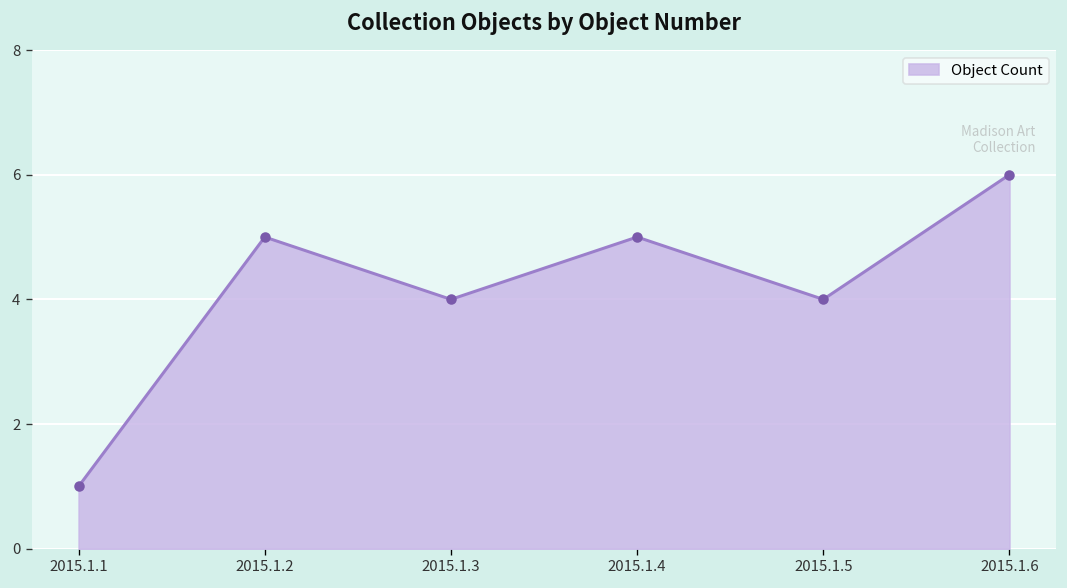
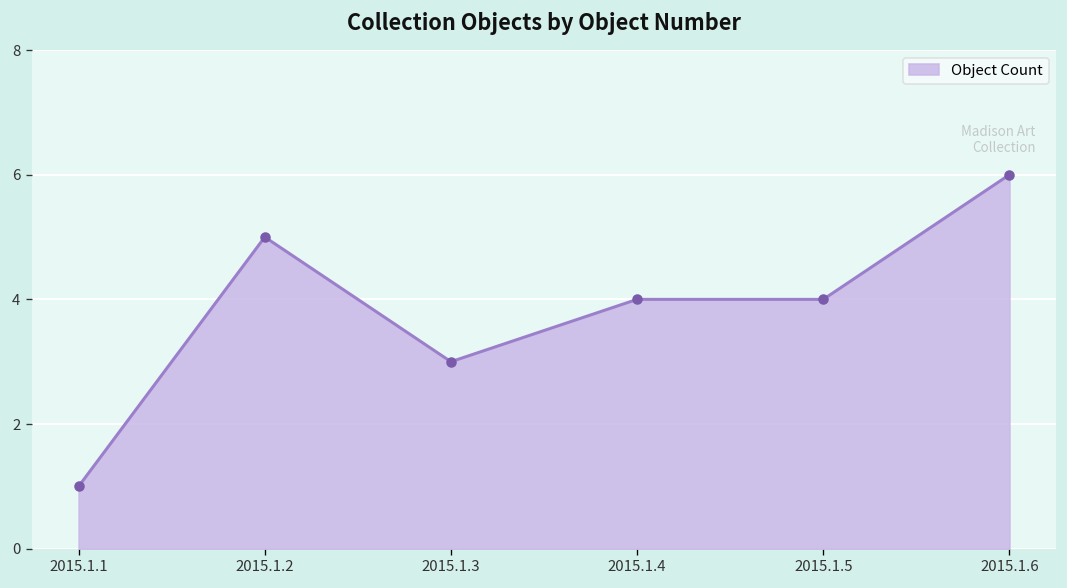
2015.1.3: 4 -> 3
2015.1.4: 5 -> 4
